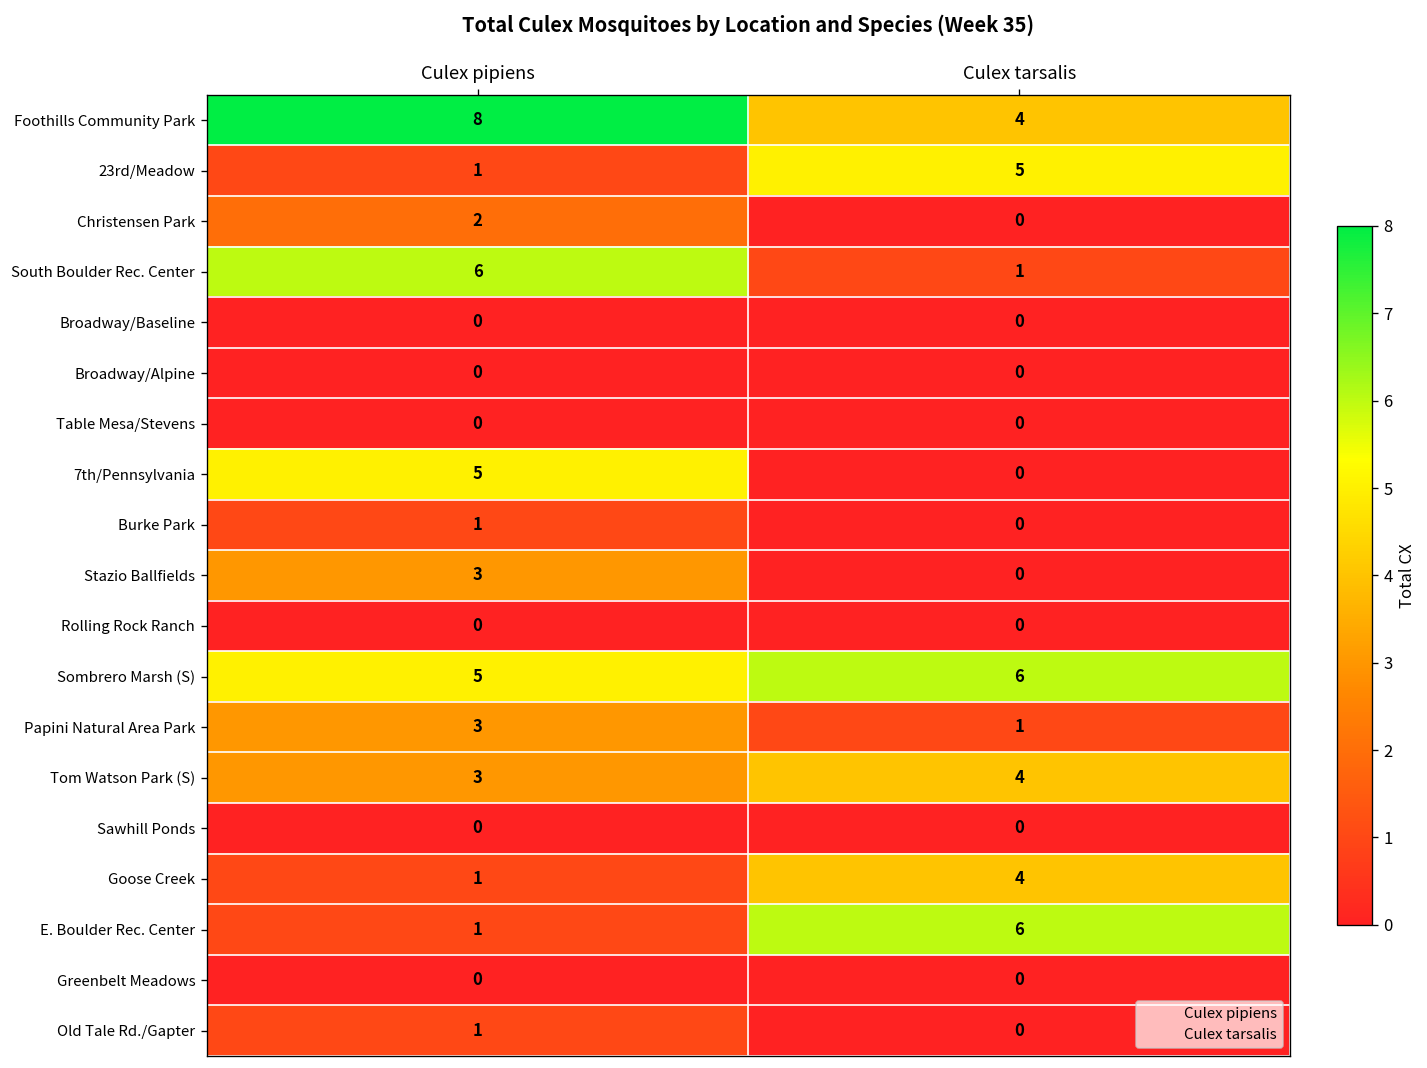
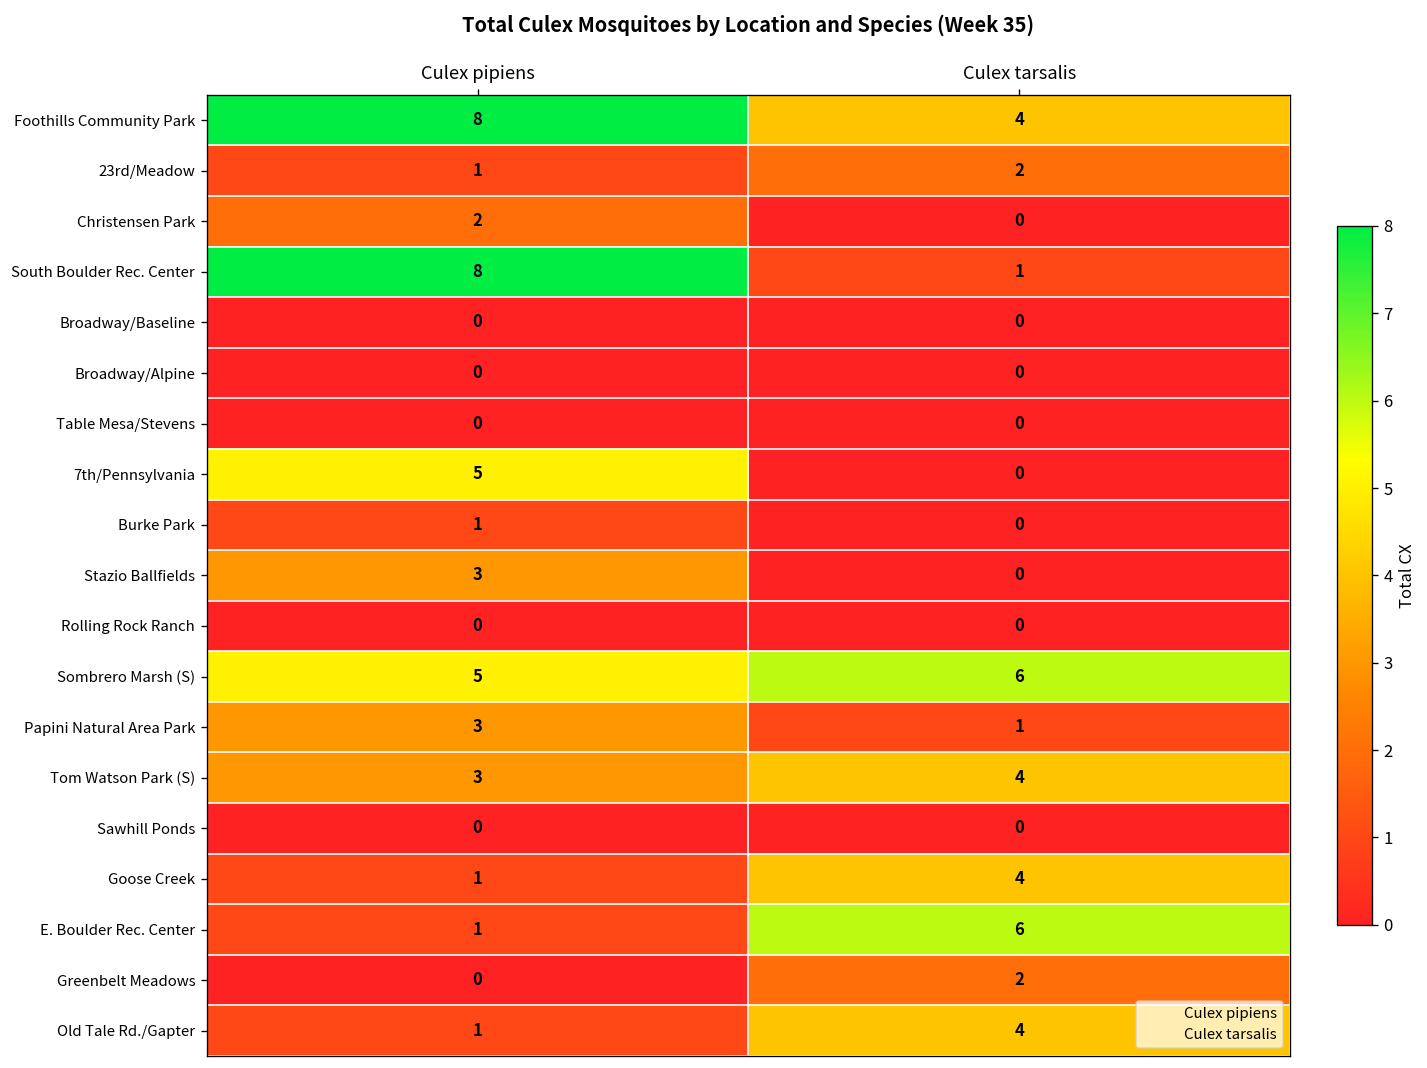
23rd/Meadow, Culex tarsalis: 5 -> 2
South Boulder Rec. Center, Culex pipiens: 6 -> 8
Greenbelt Meadows, Culex tarsalis: 0 -> 2
Old Tale Rd./Gapter, Culex tarsalis: 0 -> 4
